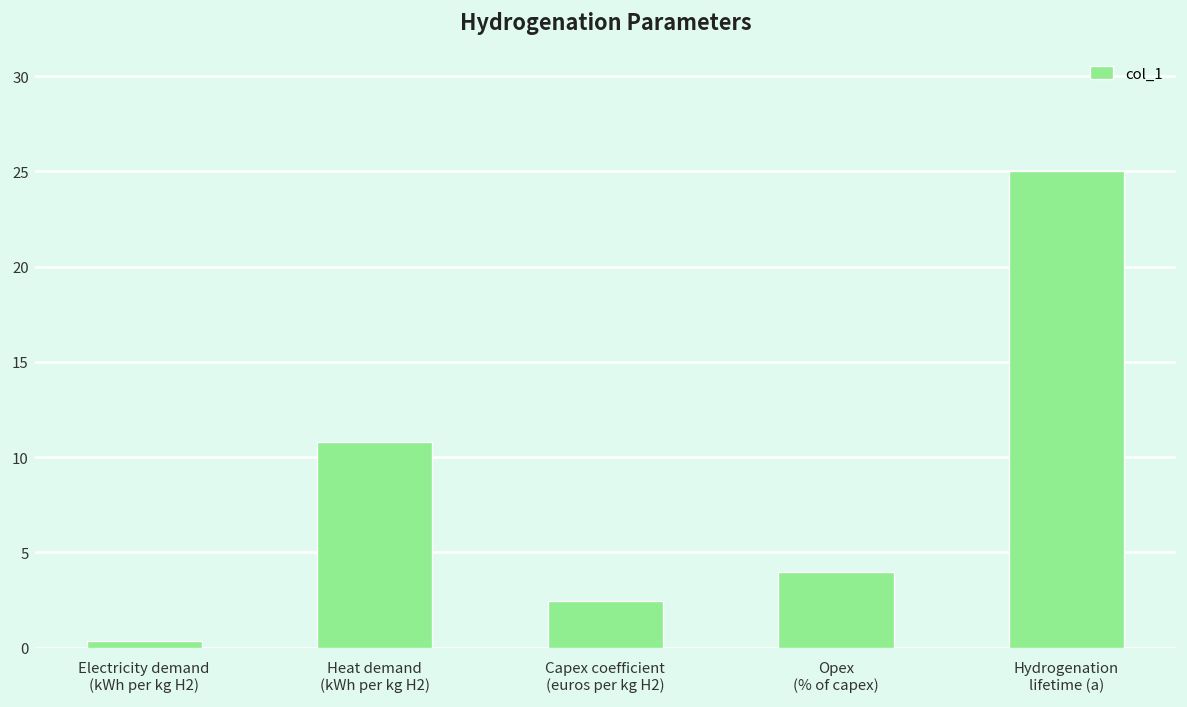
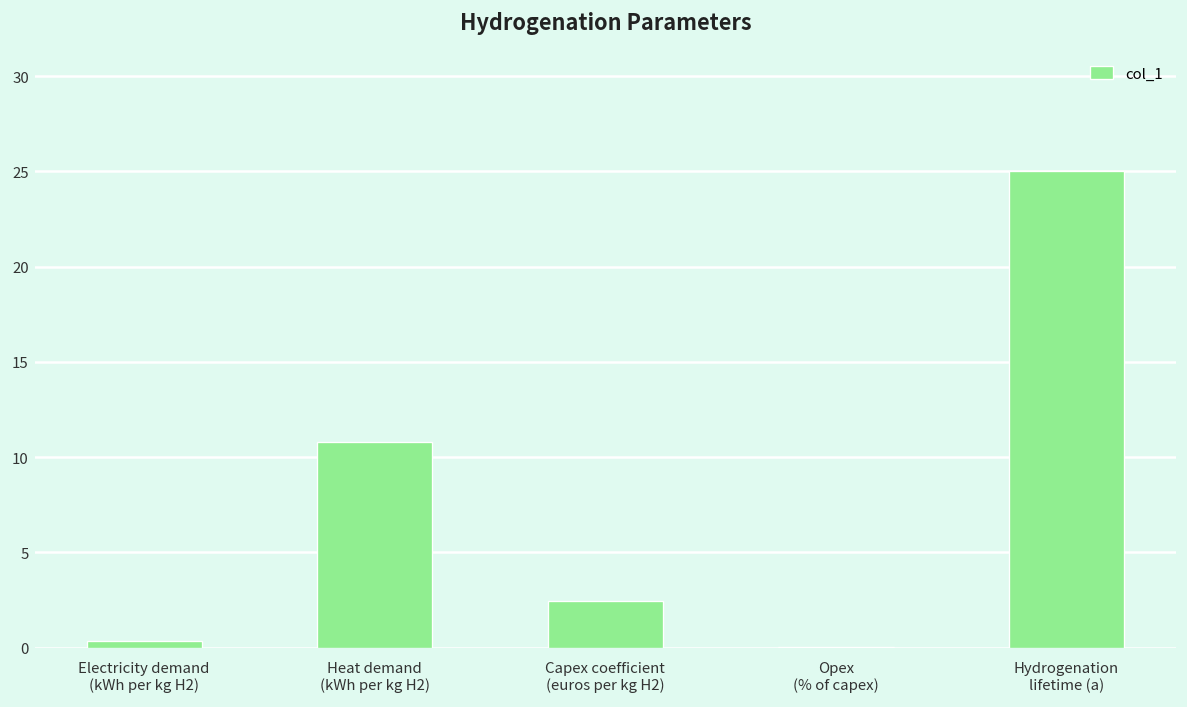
Opex (% of capex): 4.0 -> 0.0
